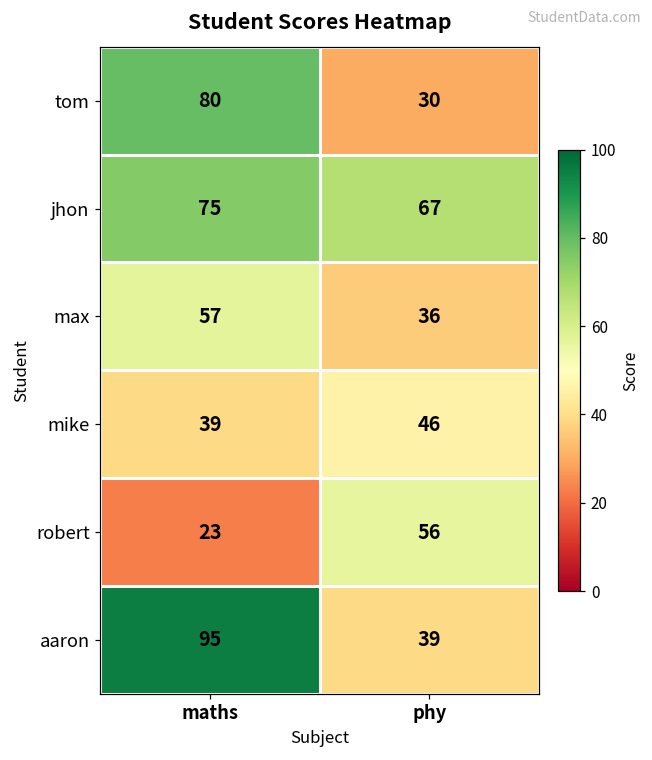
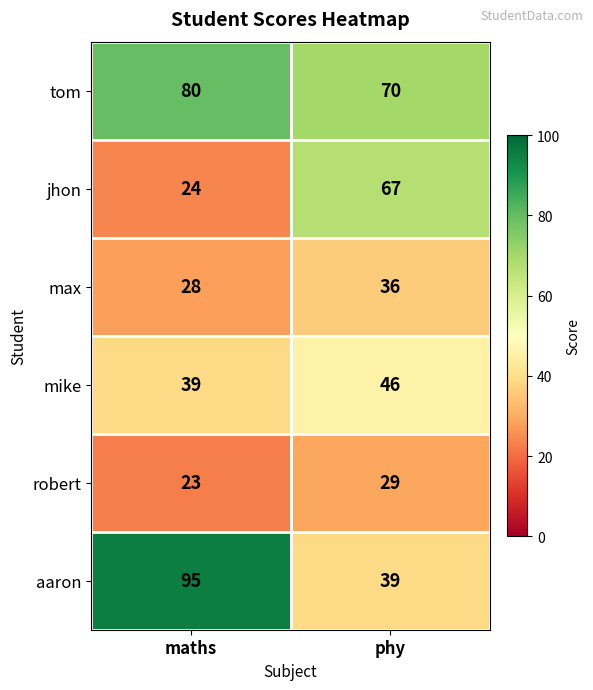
tom, phy: 30 -> 70
jhon, maths: 75 -> 24
max, maths: 57 -> 28
robert, phy: 56 -> 29
